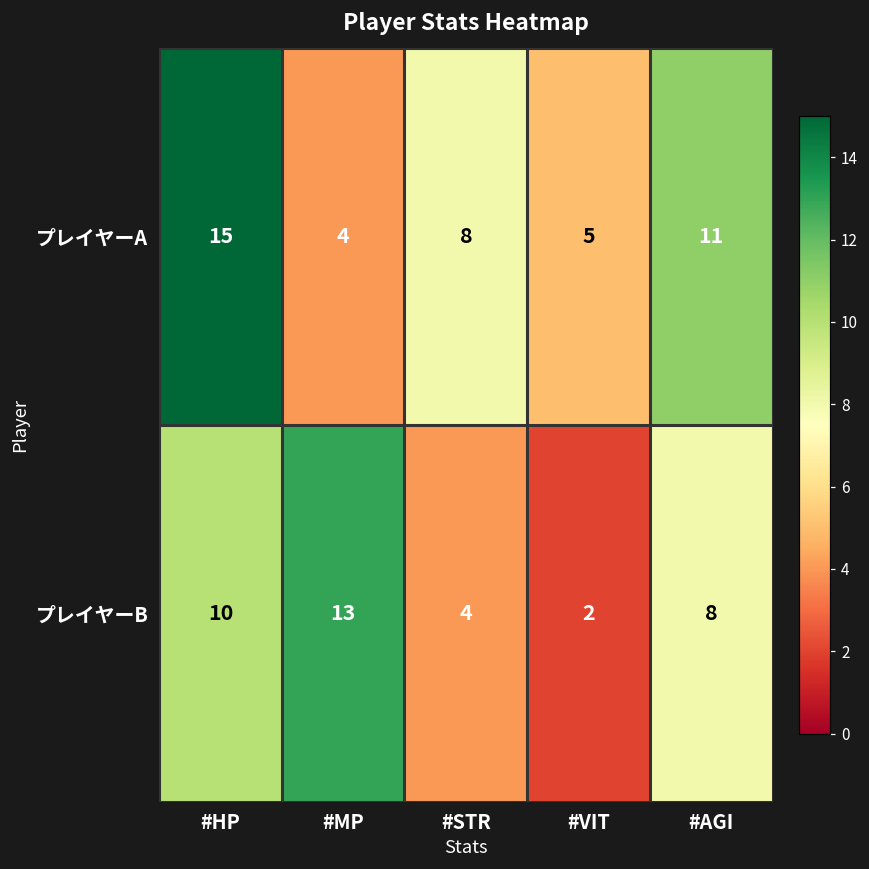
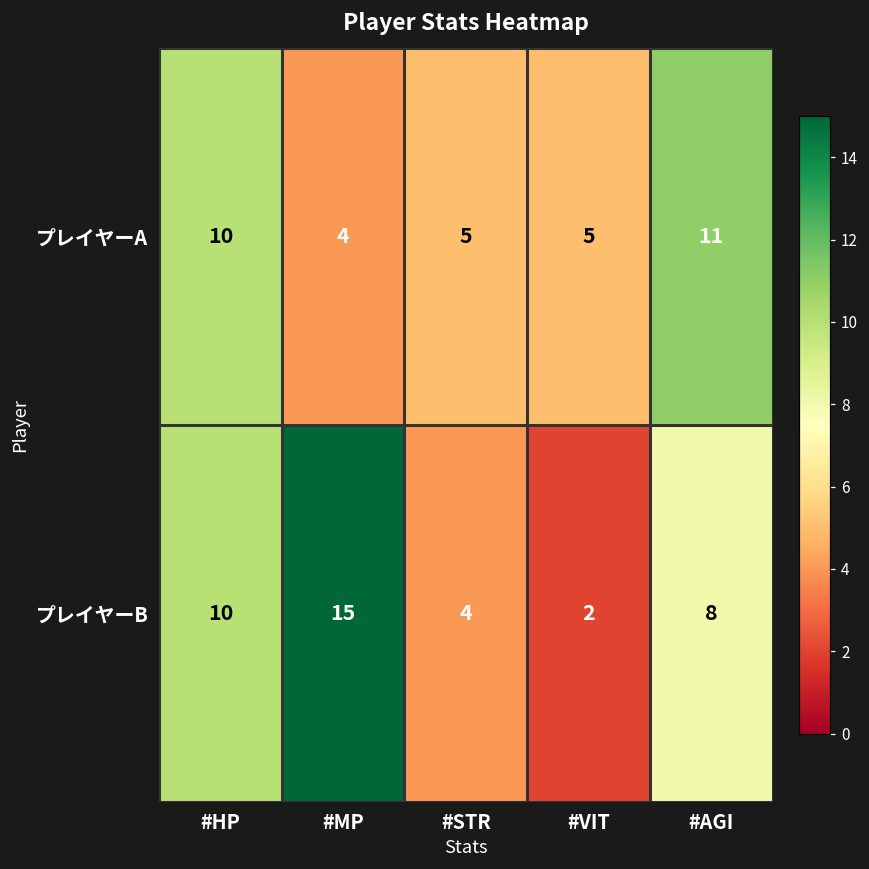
プレイヤーA, #HP: 15 -> 10
プレイヤーA, #STR: 8 -> 5
プレイヤーB, #MP: 13 -> 15
